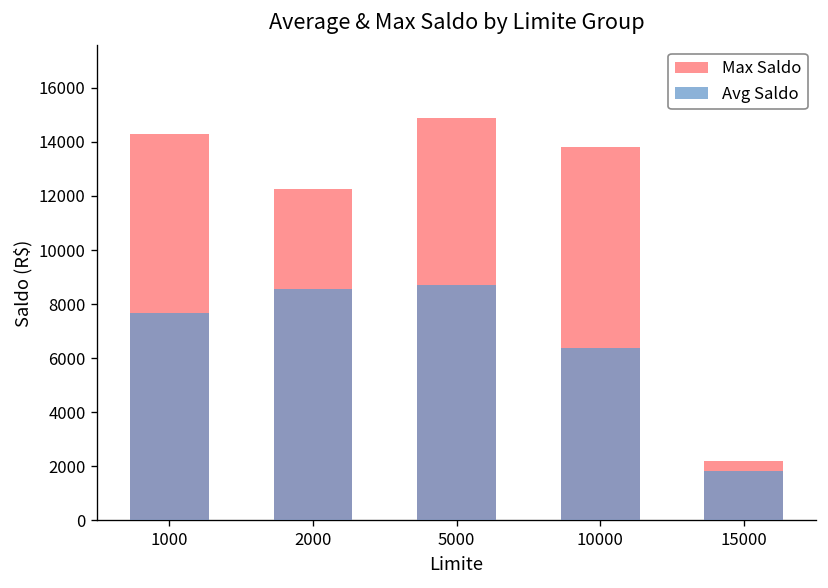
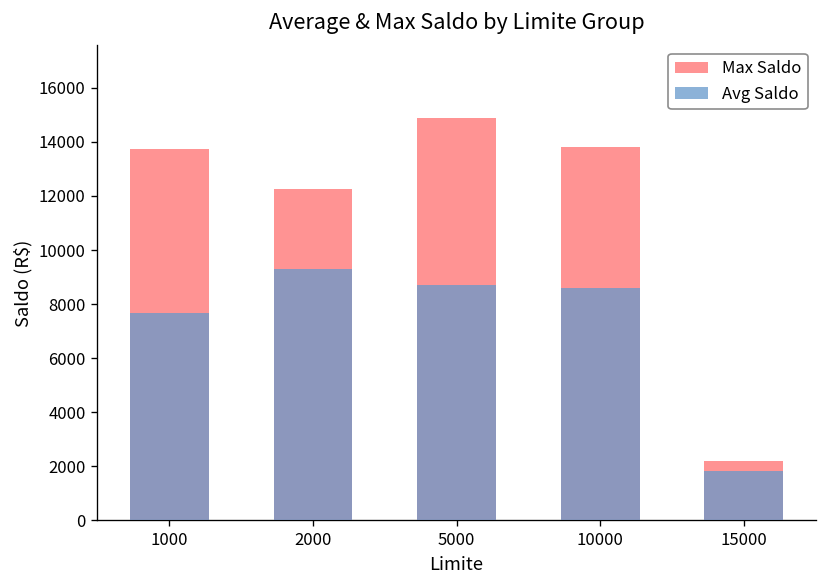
Max Saldo, 1000: 14300 -> 13800
Avg Saldo, 2000: 8600 -> 9300
Avg Saldo, 10000: 6400 -> 8600
